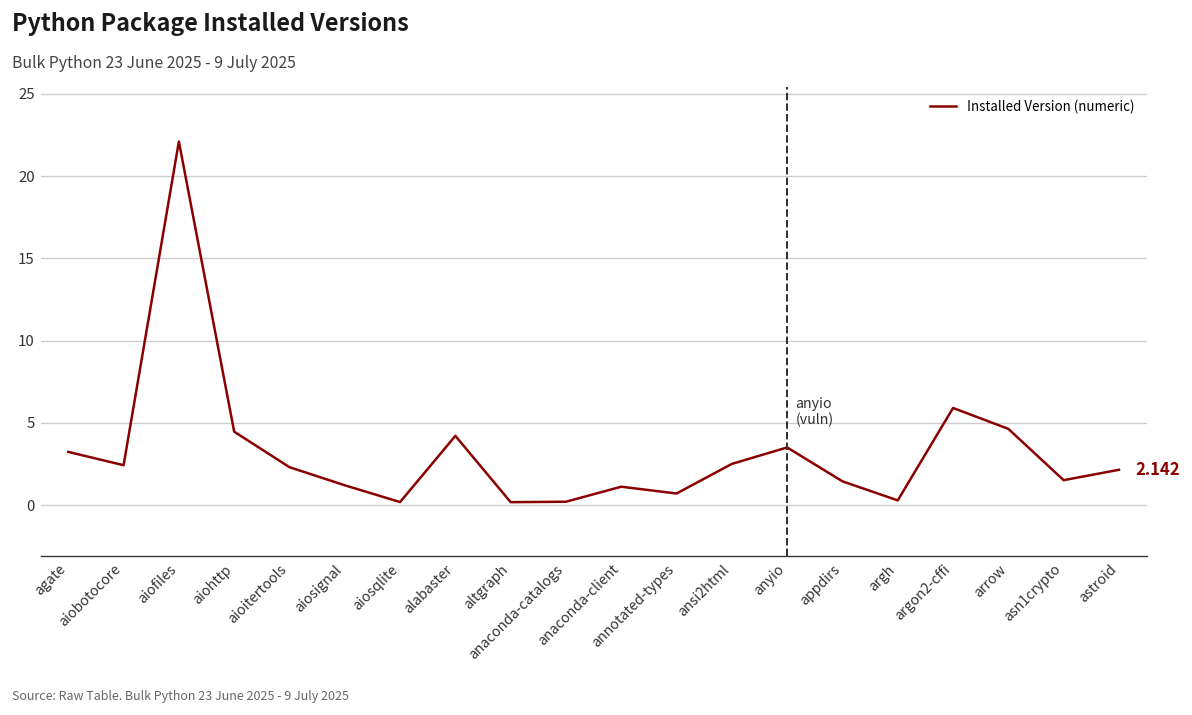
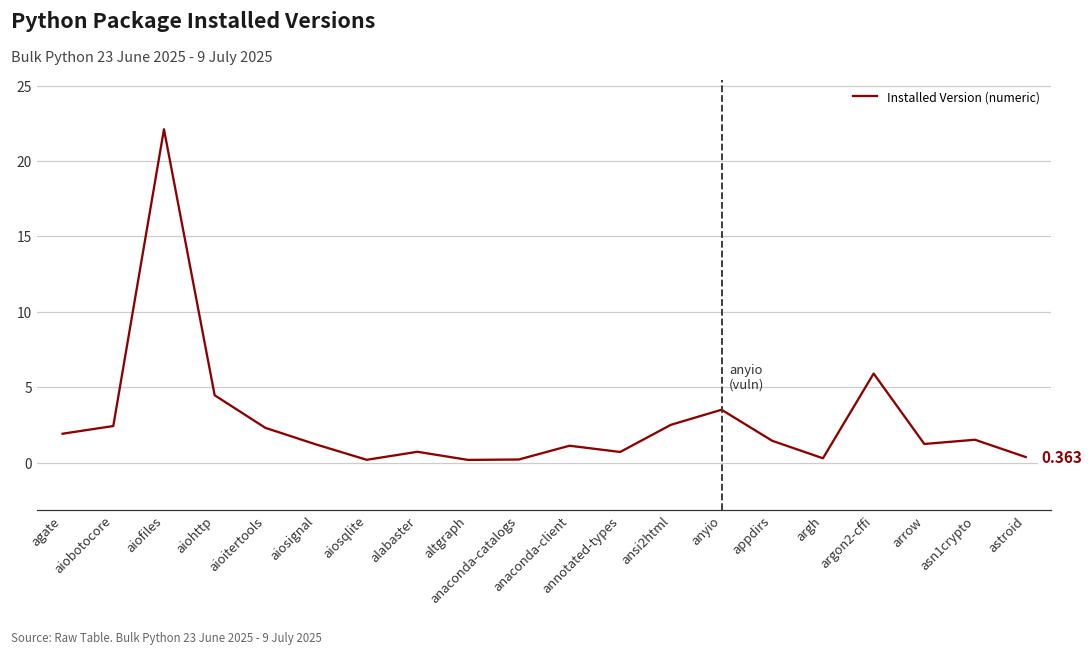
agate: 3.2 -> 1.9
alabaster: 4.2 -> 0.7
arrow: 4.6 -> 1.2
astroid: 2.142 -> 0.363
